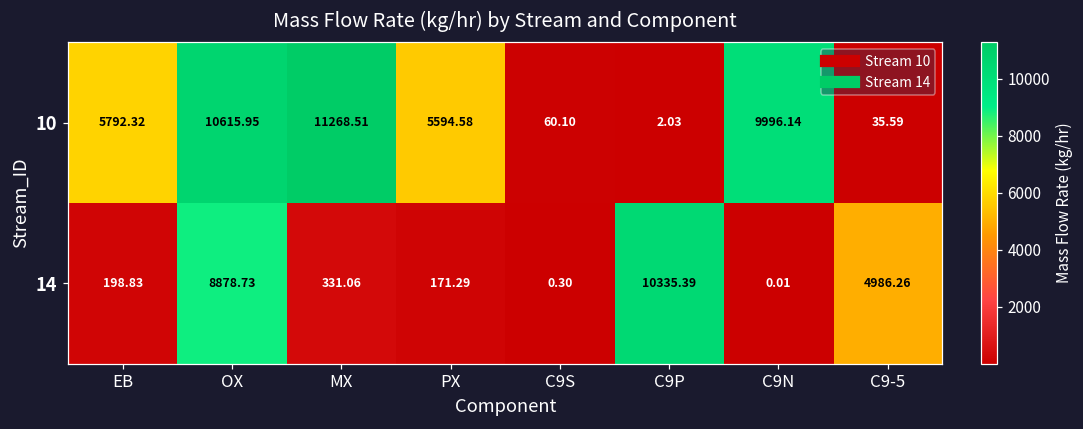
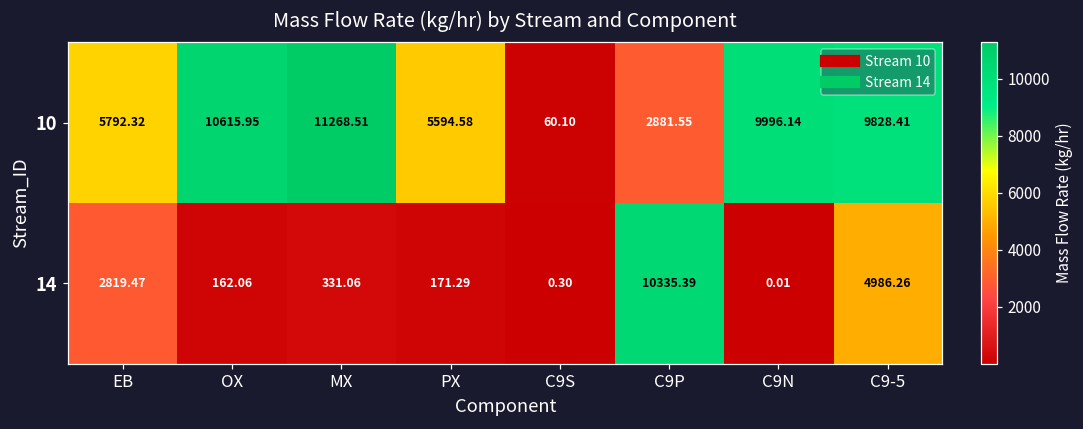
10, C9P: 2.03 -> 2881.55
10, C9-5: 35.59 -> 9828.41
14, EB: 198.83 -> 2819.47
14, OX: 8878.73 -> 162.06
